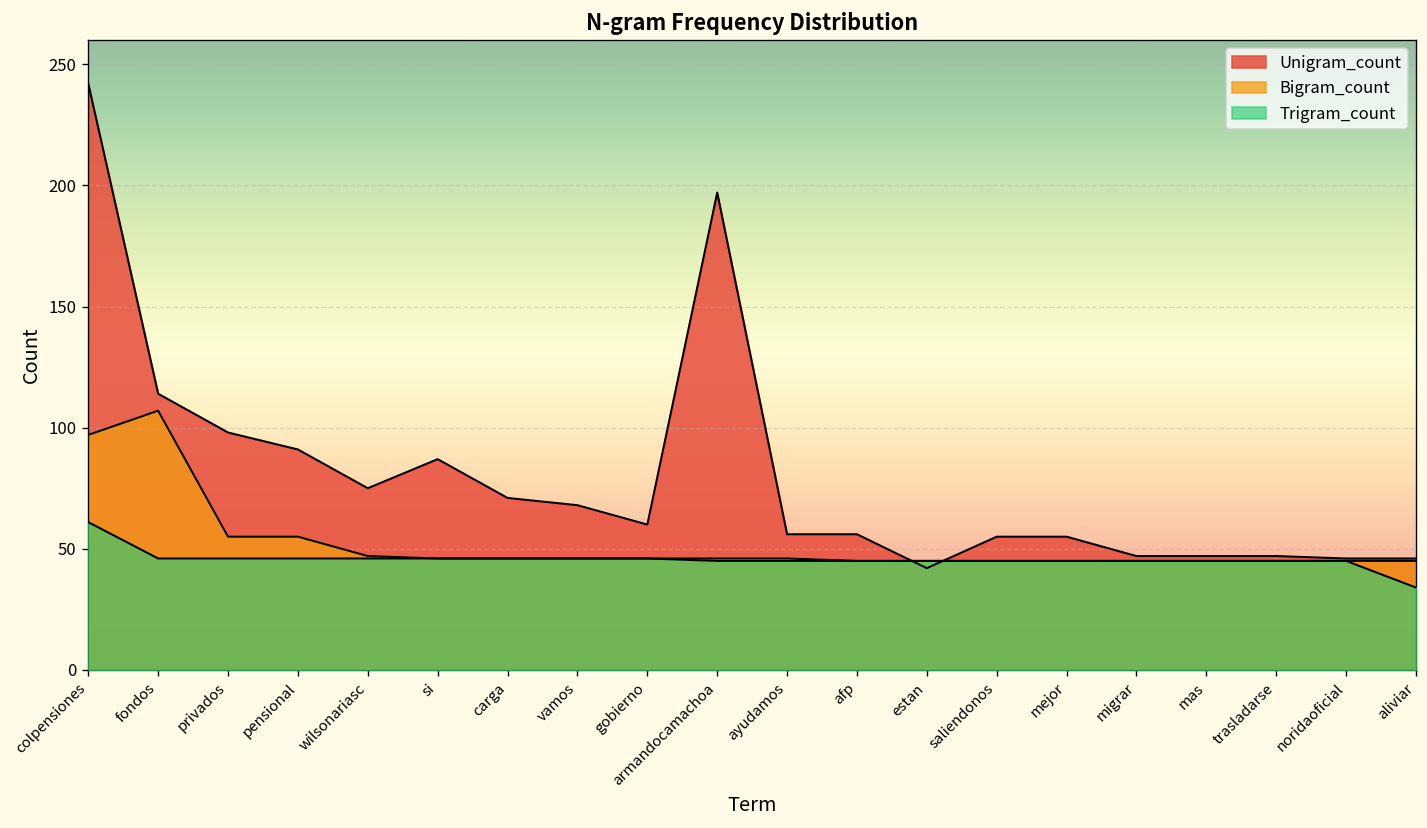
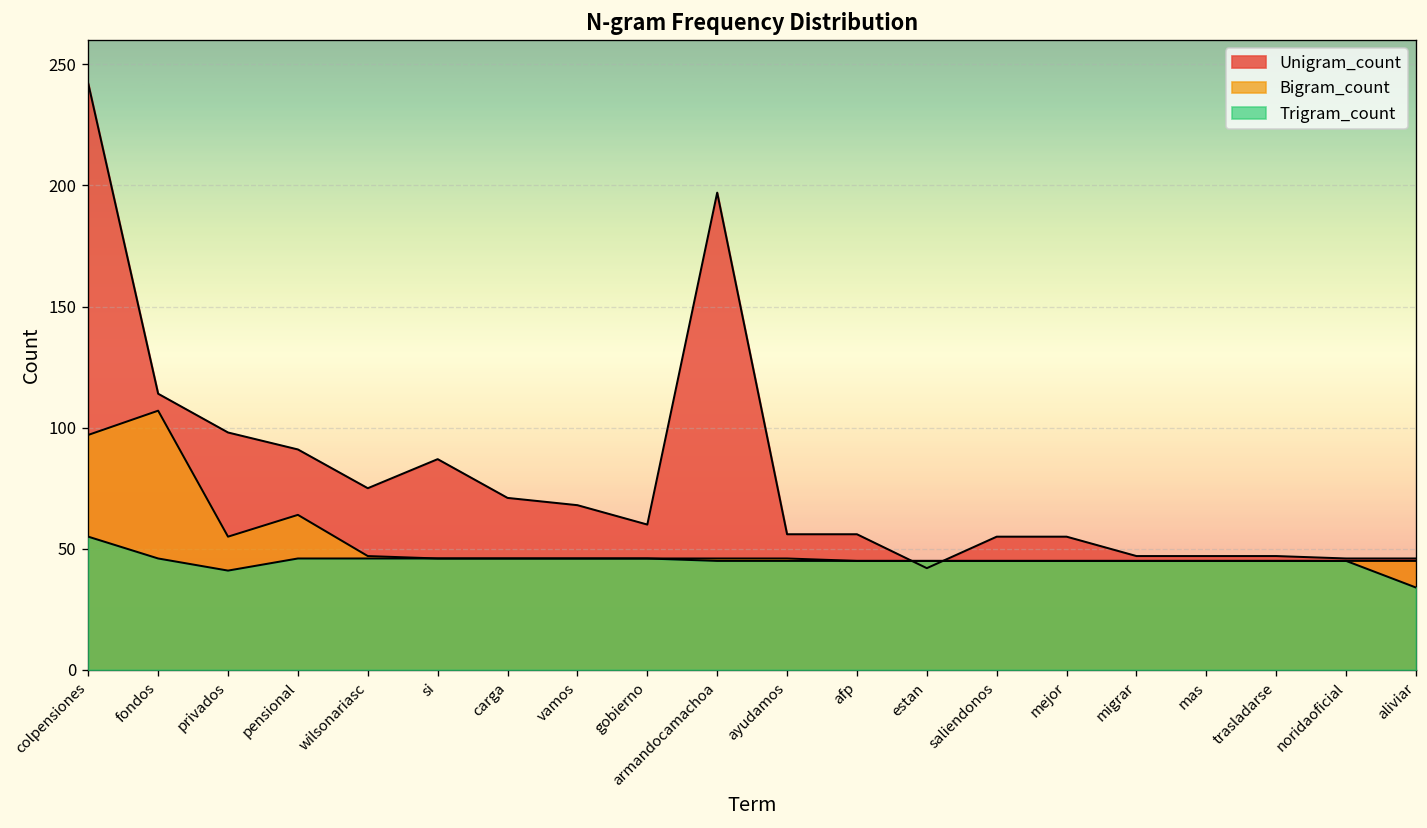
Trigram_count, colpensiones: 61 -> 55
Trigram_count, privados: 46 -> 41
Bigram_count, pensional: 55 -> 64
